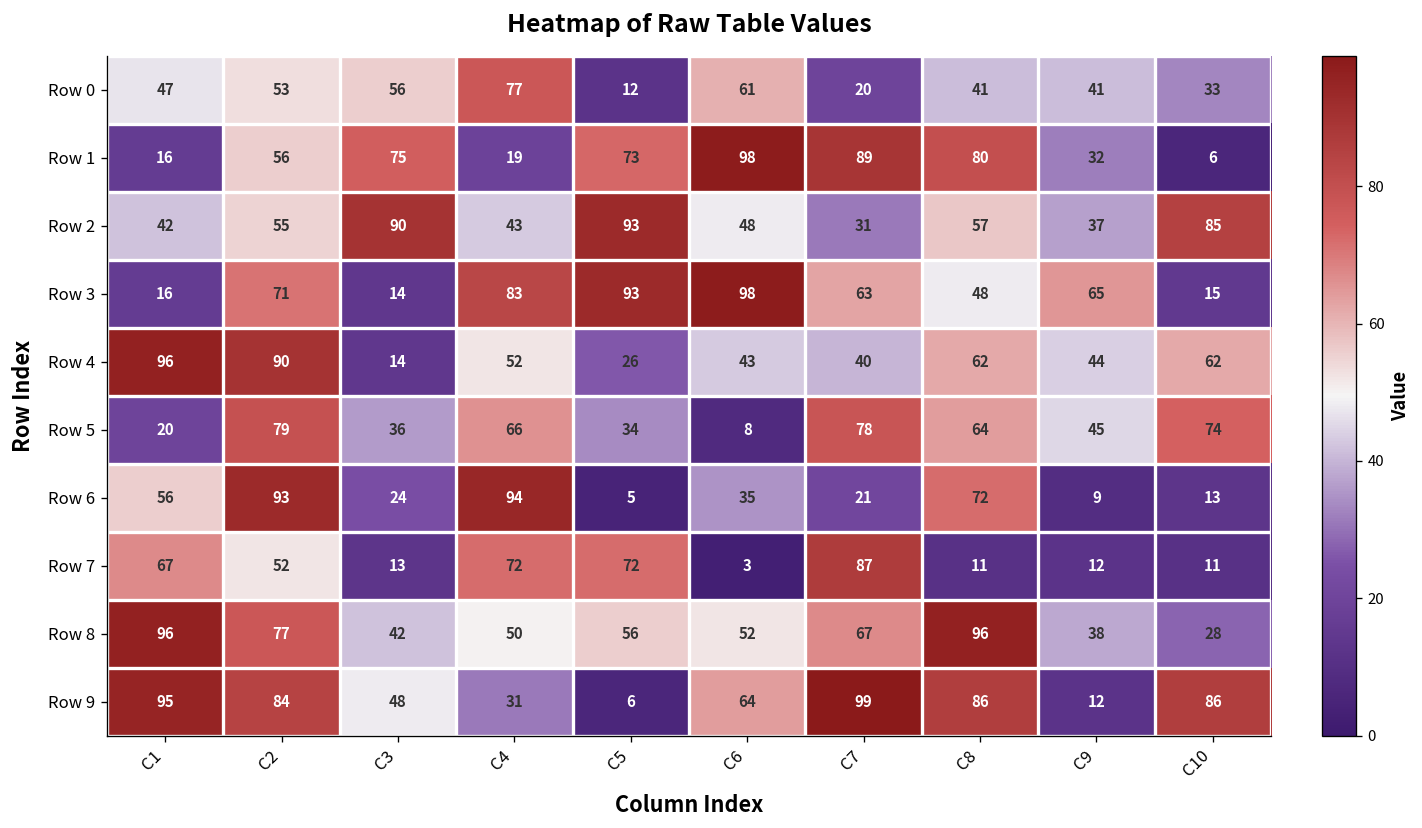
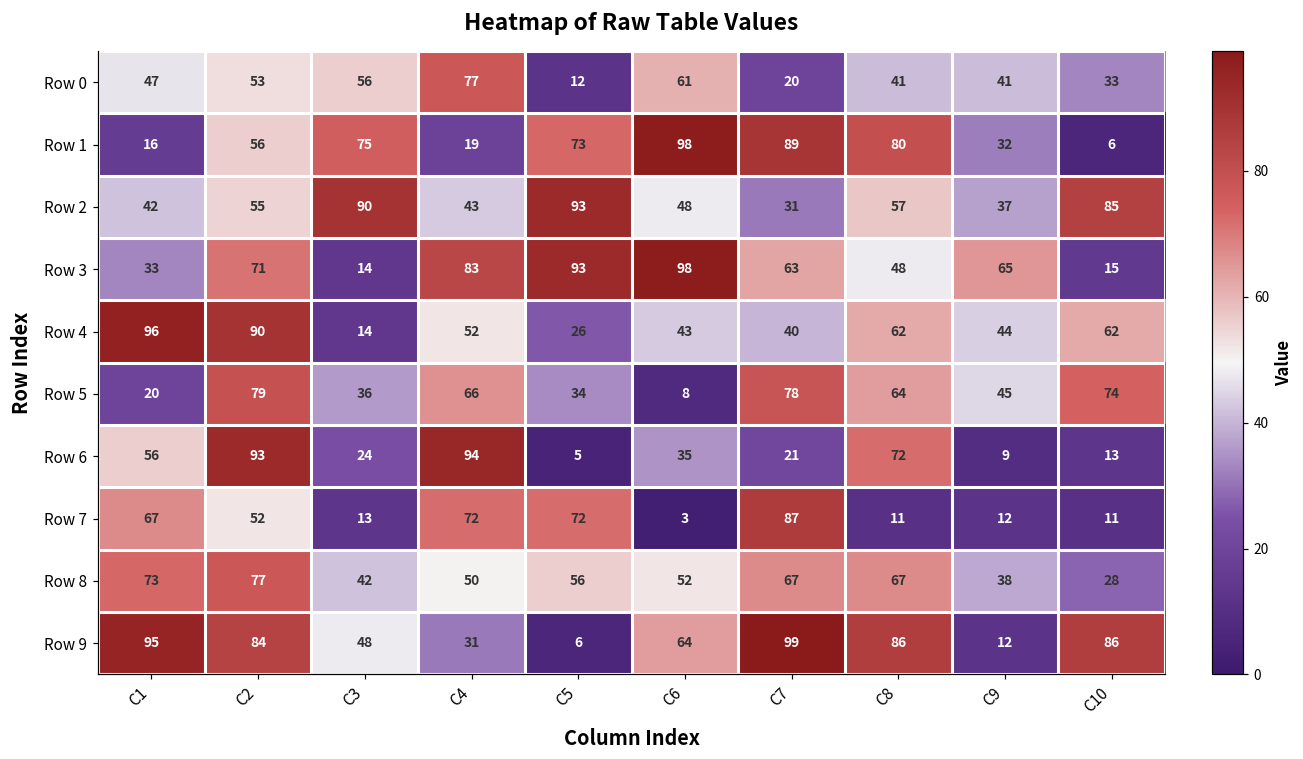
Row 3, C1: 16 -> 33
Row 8, C1: 96 -> 73
Row 8, C8: 96 -> 67
